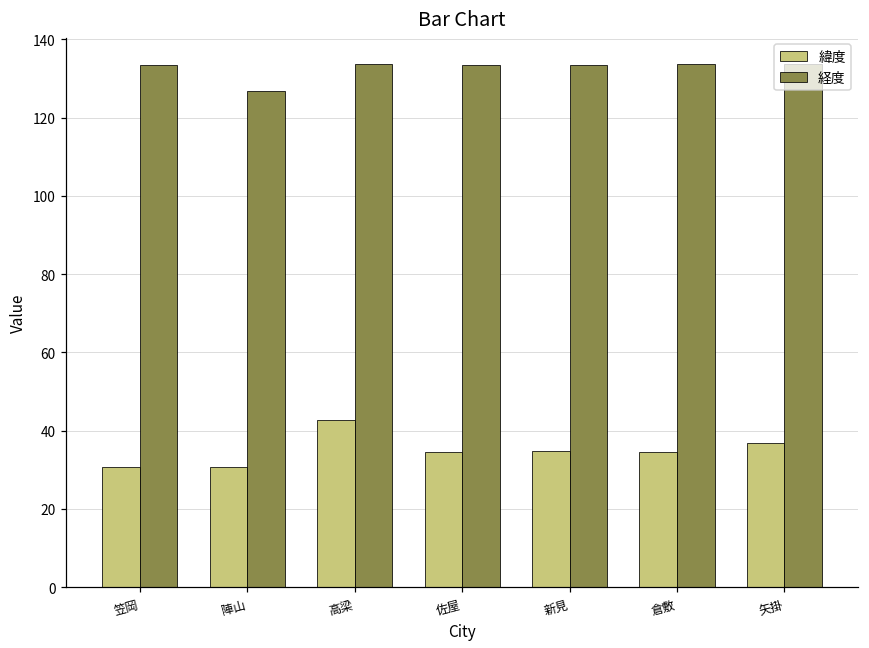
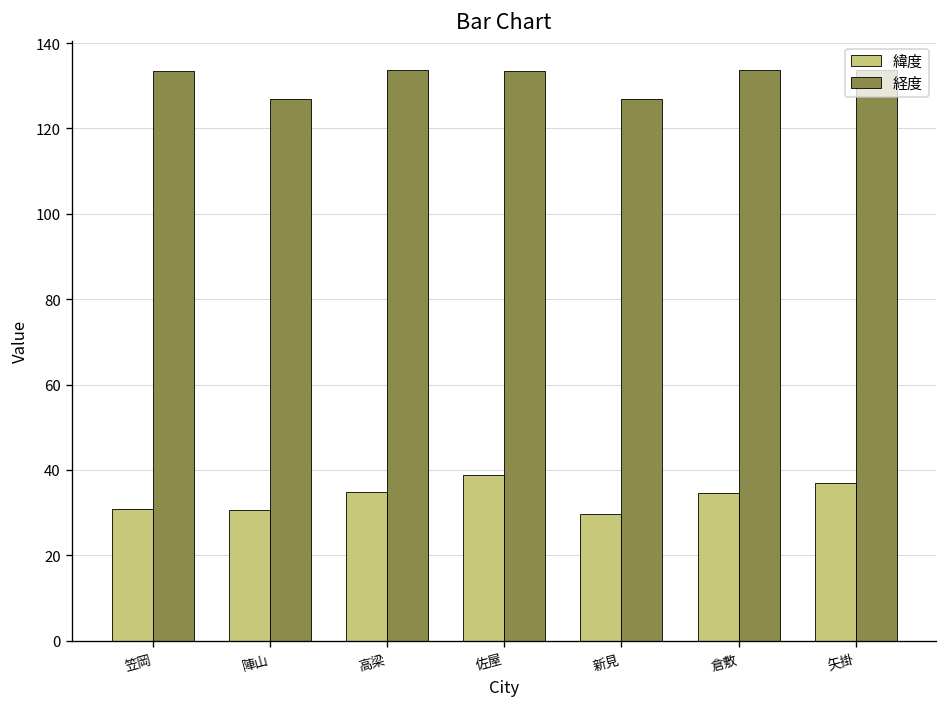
緯度, 高梁: 43 -> 35
緯度, 佐屋: 35 -> 39
緯度, 新見: 35 -> 30
経度, 新見: 134 -> 127
